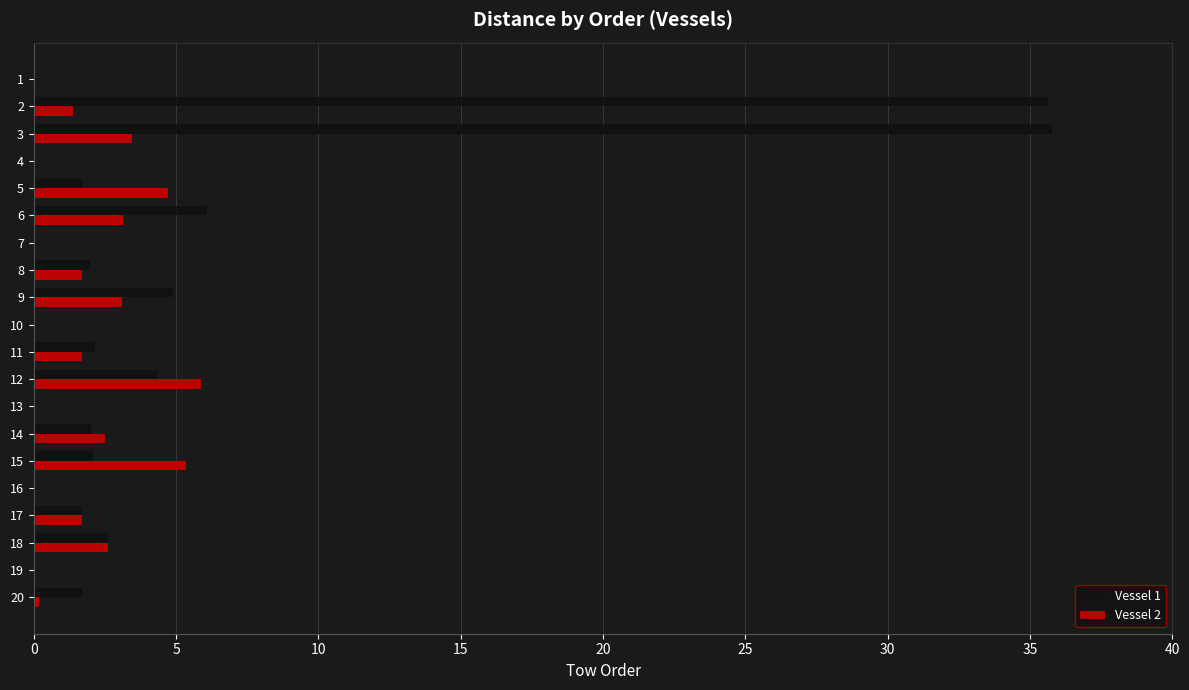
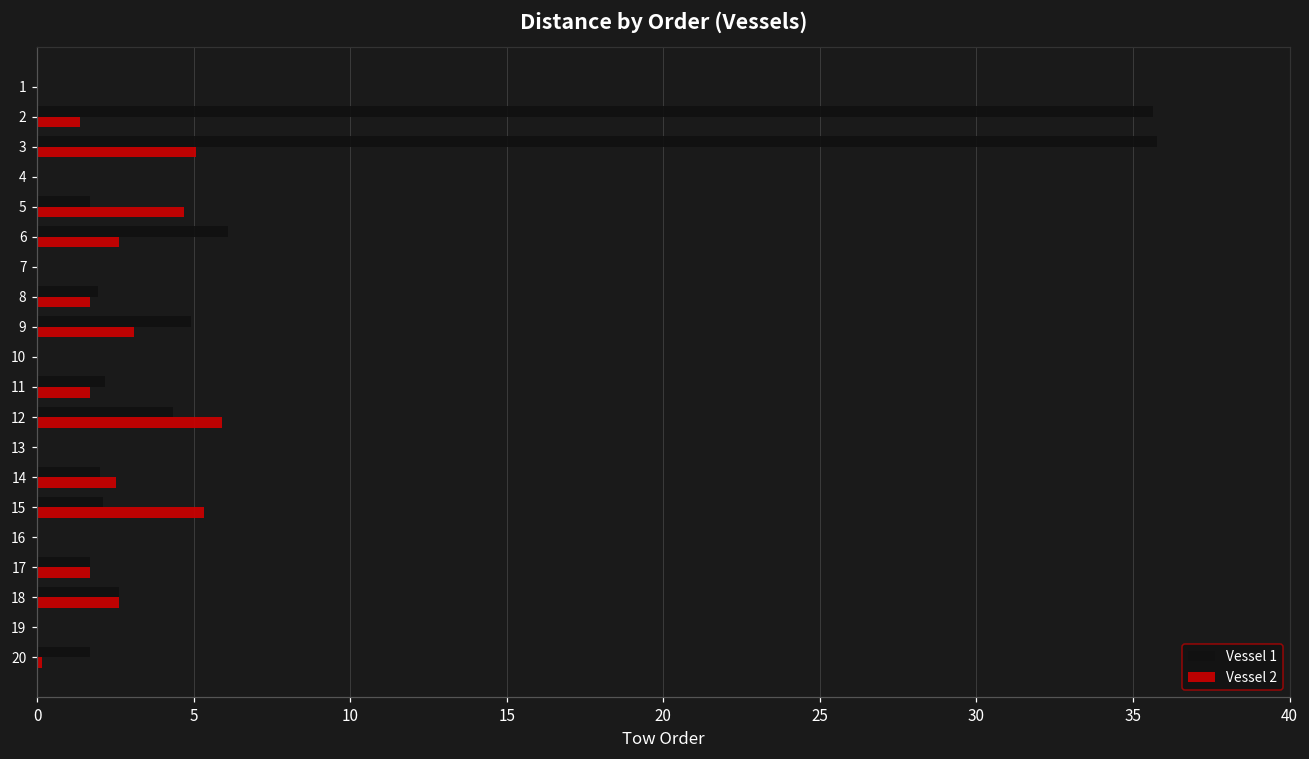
Vessel 2, 3: 3.4 -> 5.1
Vessel 2, 6: 3.2 -> 2.6
